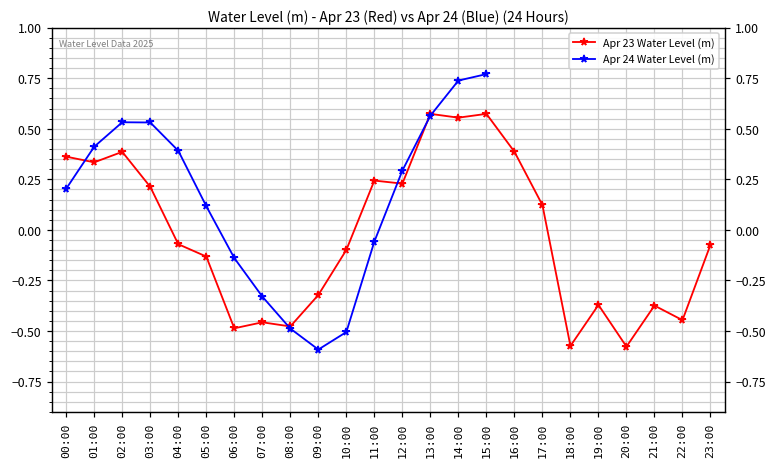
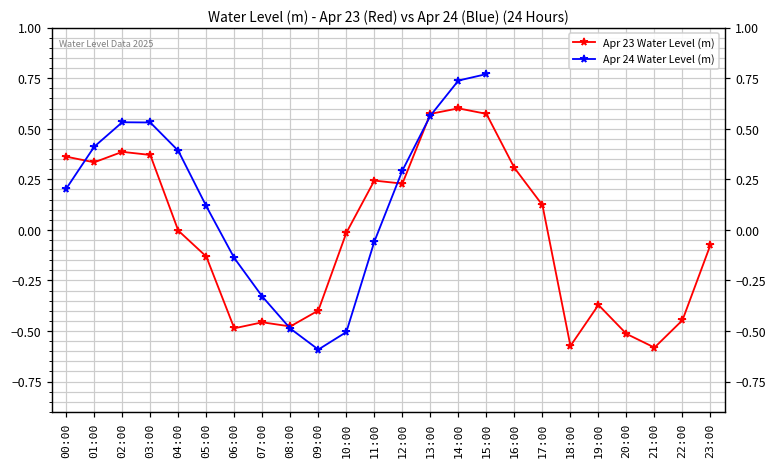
Apr 23 Water Level (m), 03:00: 0.21 -> 0.37
Apr 23 Water Level (m), 04:00: -0.07 -> 0.00
Apr 23 Water Level (m), 09:00: -0.32 -> -0.40
Apr 23 Water Level (m), 10:00: -0.10 -> -0.01
Apr 23 Water Level (m), 14:00: 0.56 -> 0.60
Apr 23 Water Level (m), 16:00: 0.39 -> 0.31
Apr 23 Water Level (m), 20:00: -0.58 -> -0.51
Apr 23 Water Level (m), 21:00: -0.37 -> -0.58
